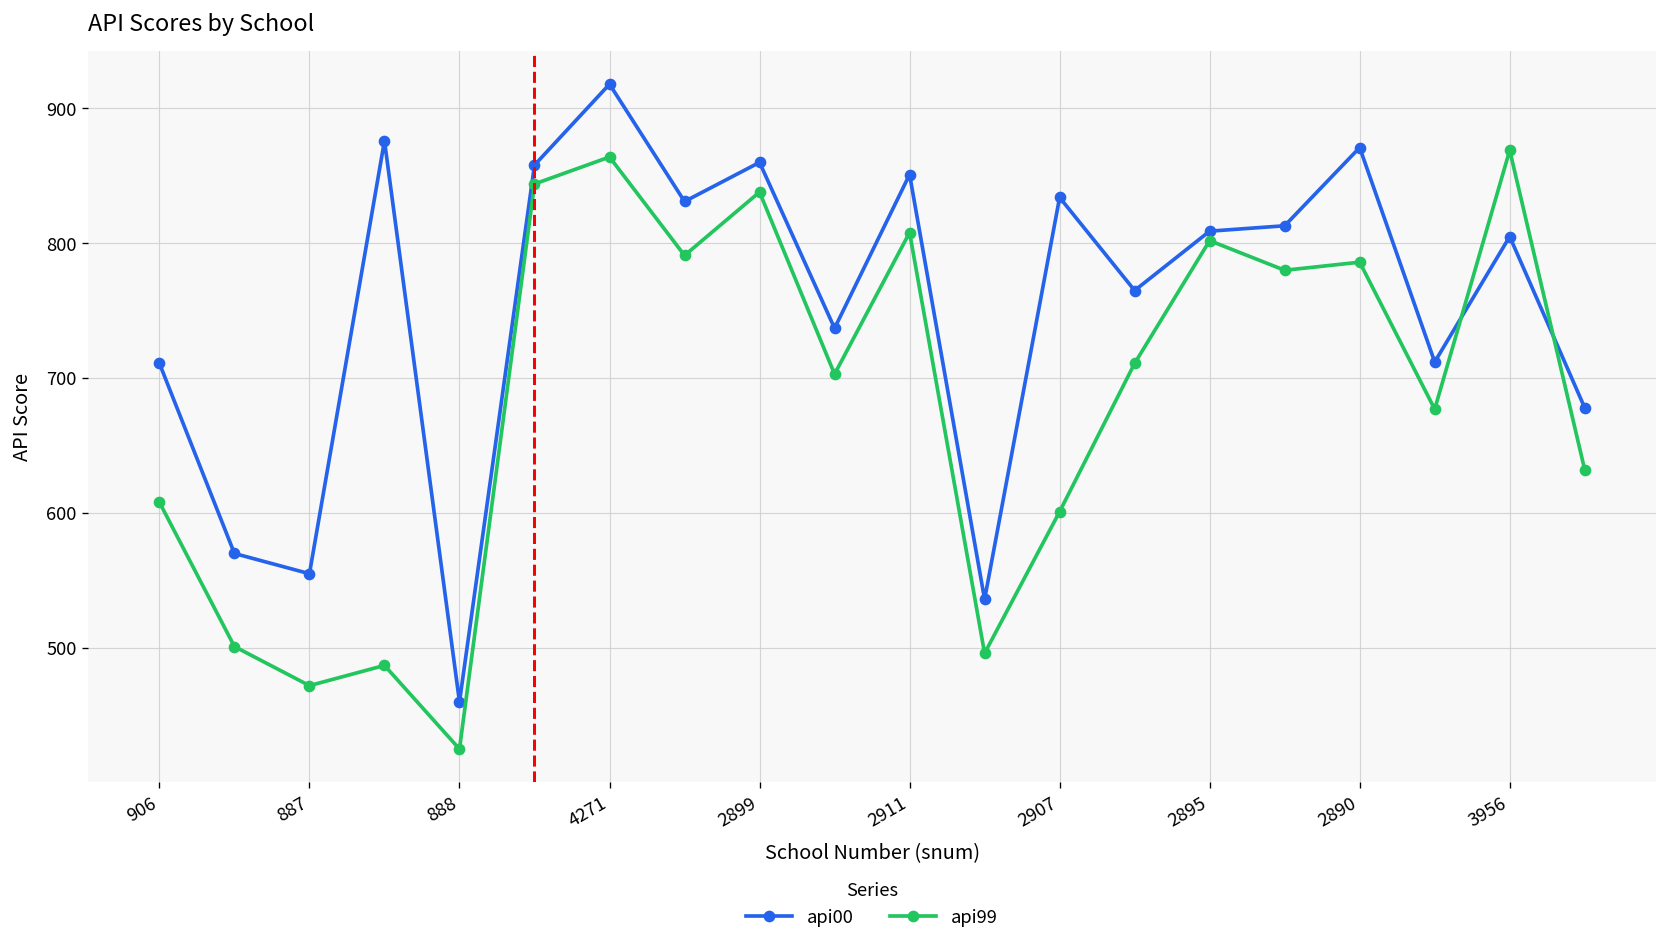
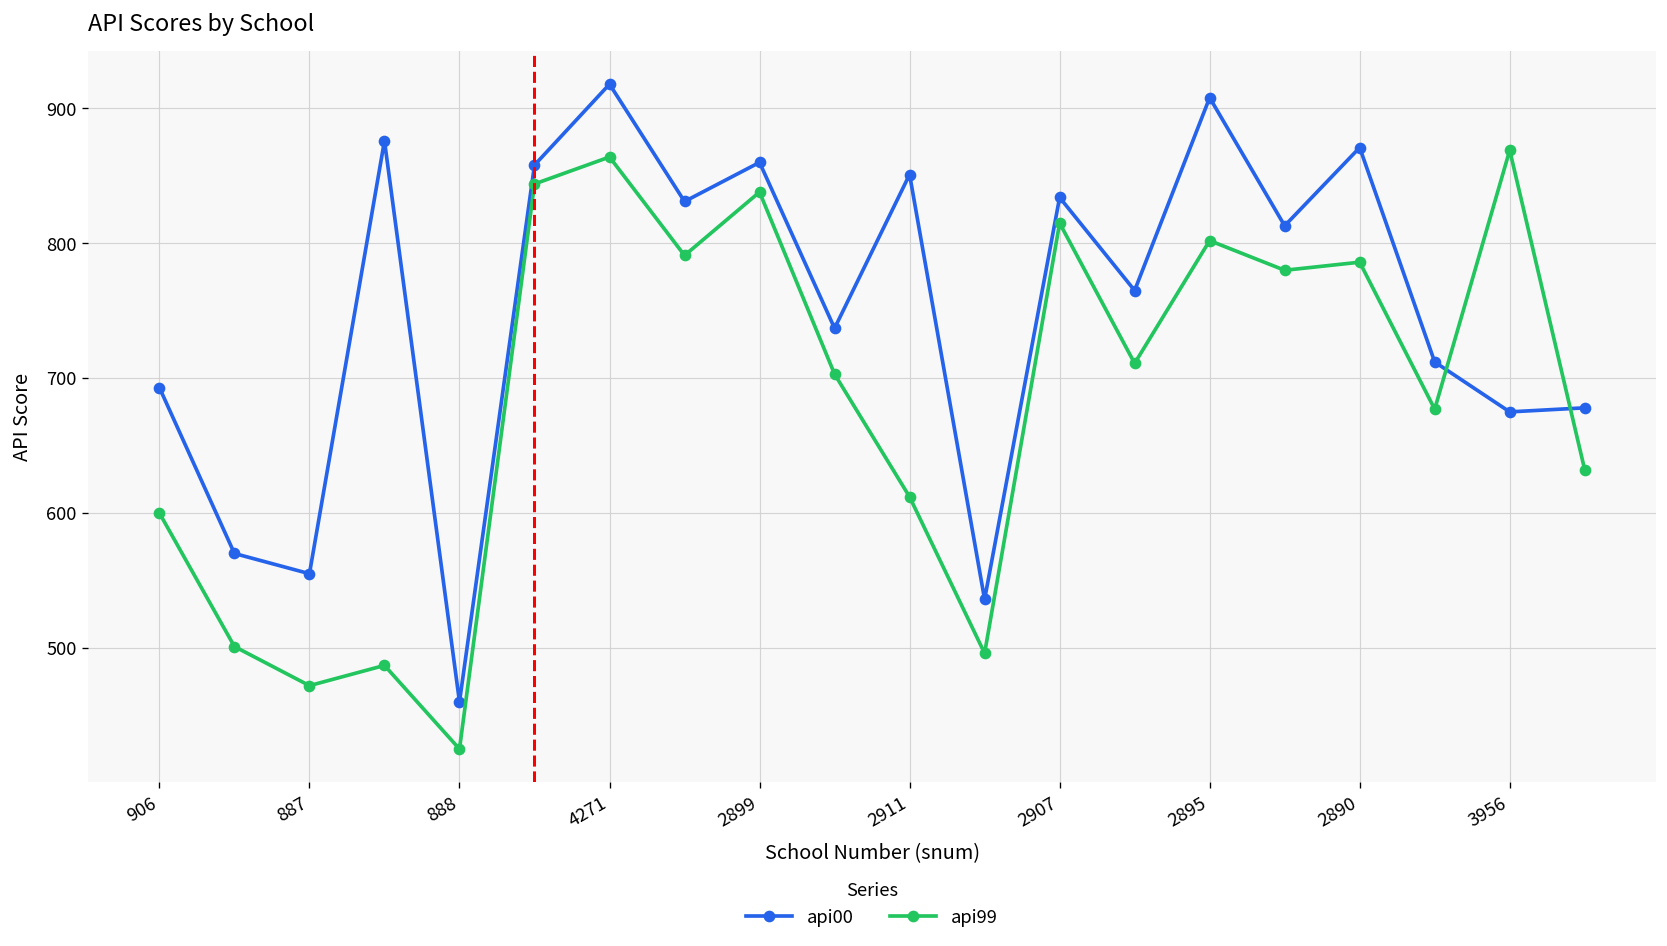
api00, 906: 711 -> 693
api99, 906: 608 -> 600
api99, 2911: 808 -> 612
api99, 2907: 601 -> 815
api00, 2895: 809 -> 908
api00, 3956: 805 -> 675
